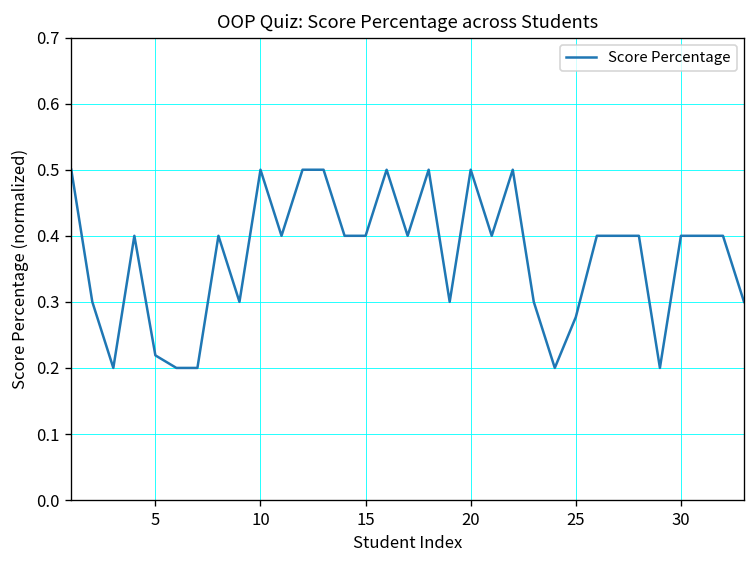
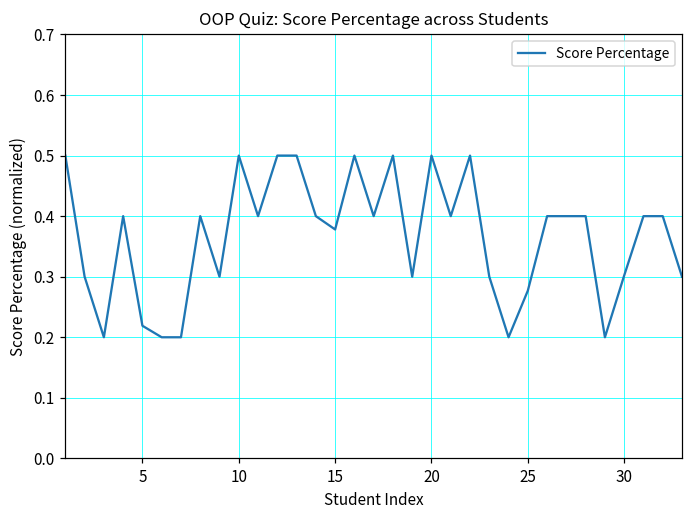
15: 0.40 -> 0.38
30: 0.40 -> 0.30
